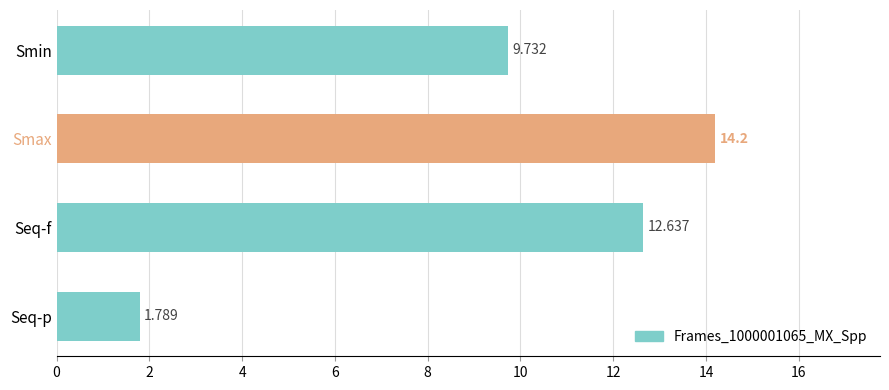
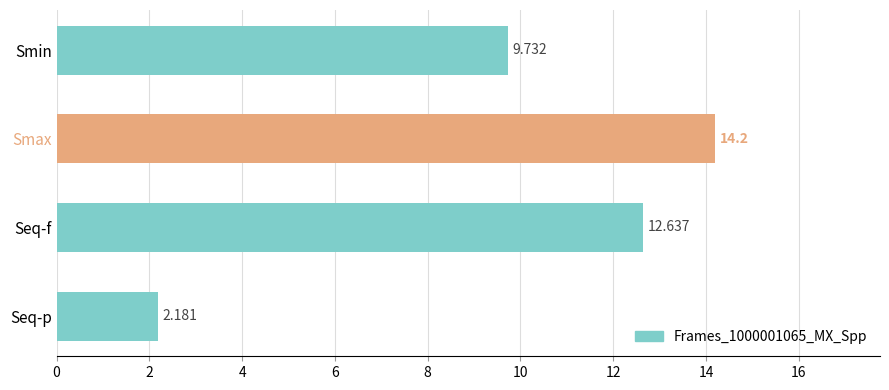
Seq-p: 1.789 -> 2.181
